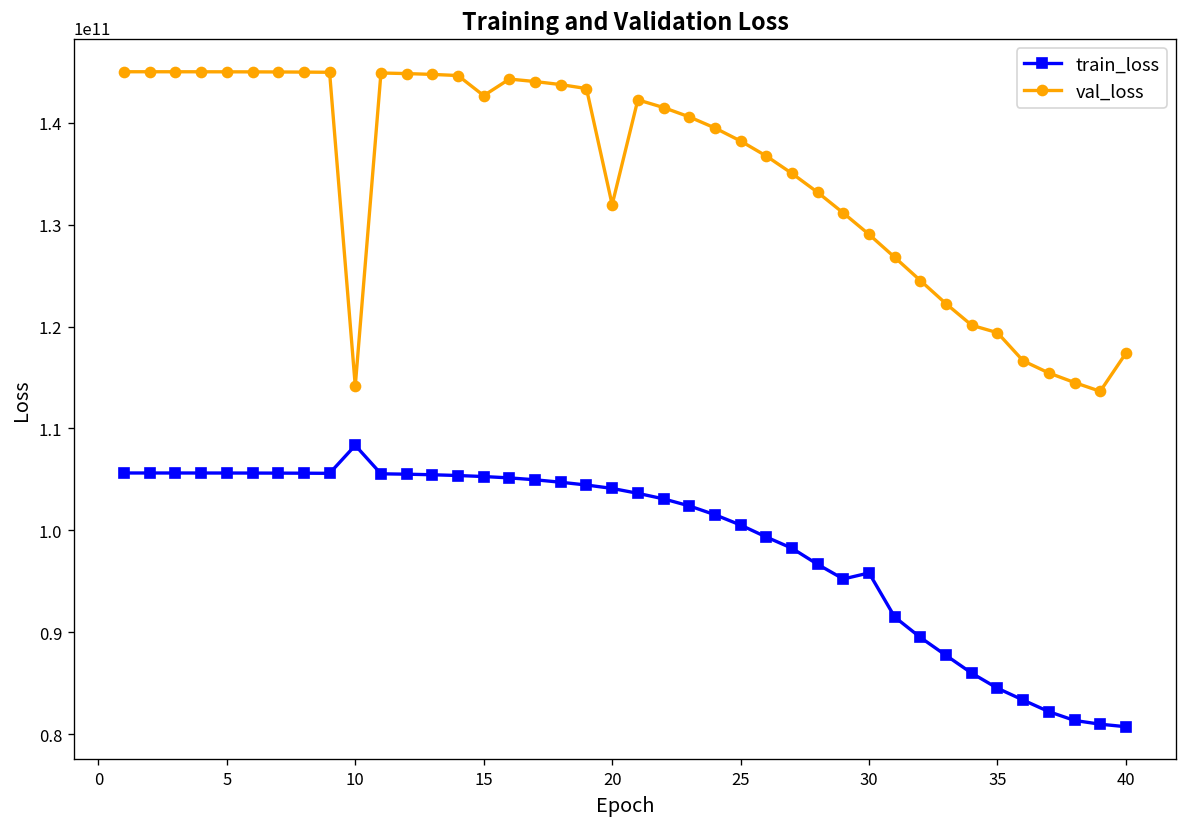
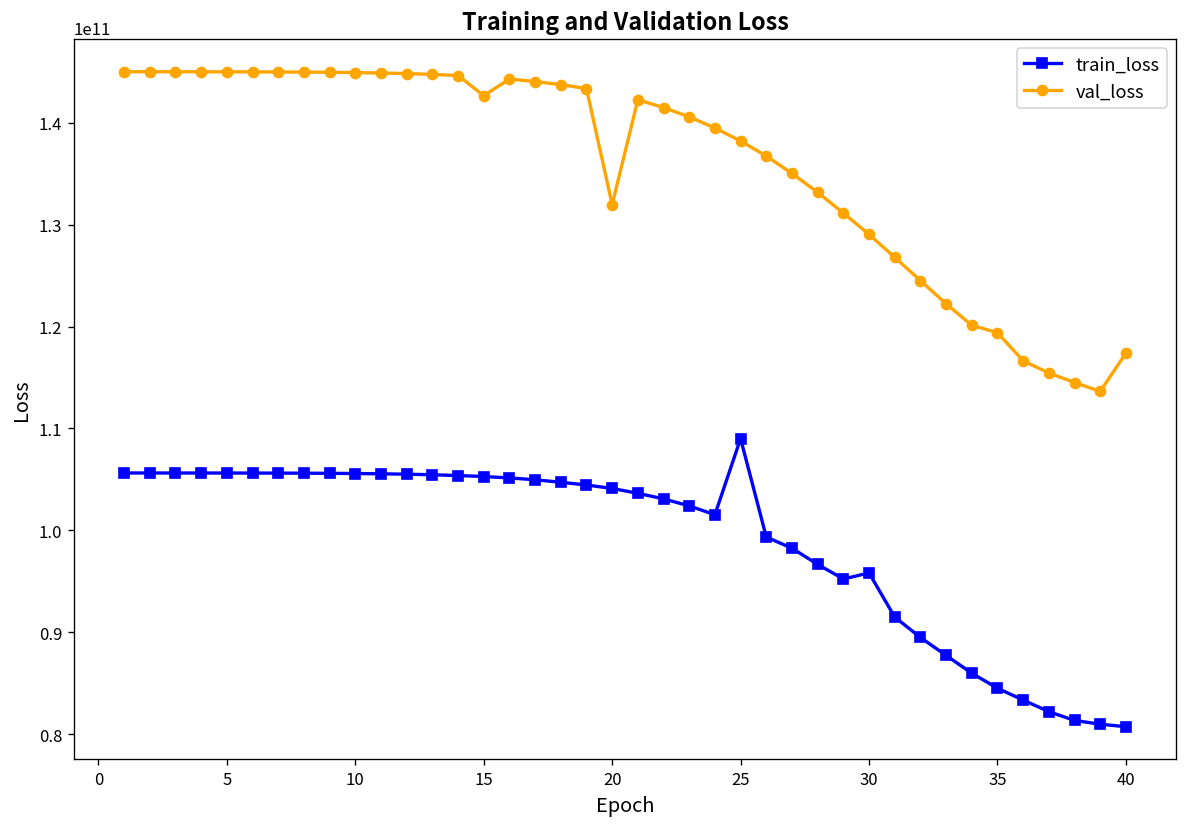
train_loss, 10: 108000000000 -> 106000000000
val_loss, 10: 114000000000 -> 145000000000
train_loss, 25: 101000000000 -> 109000000000
